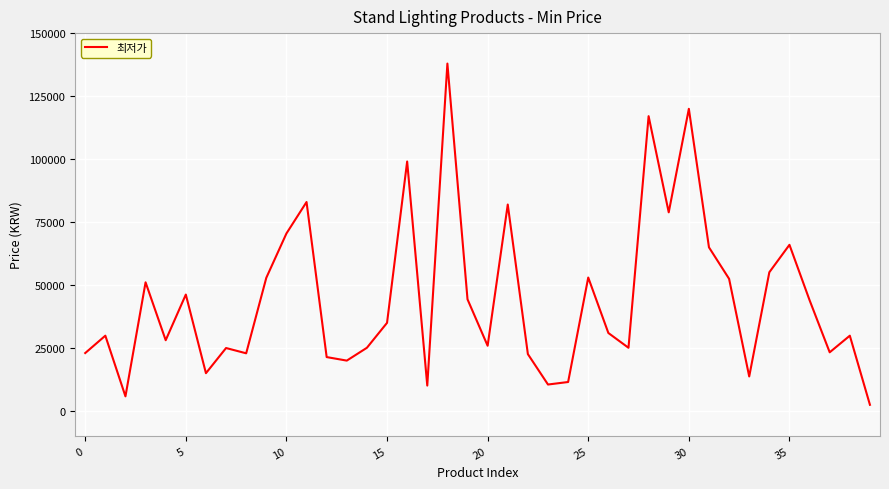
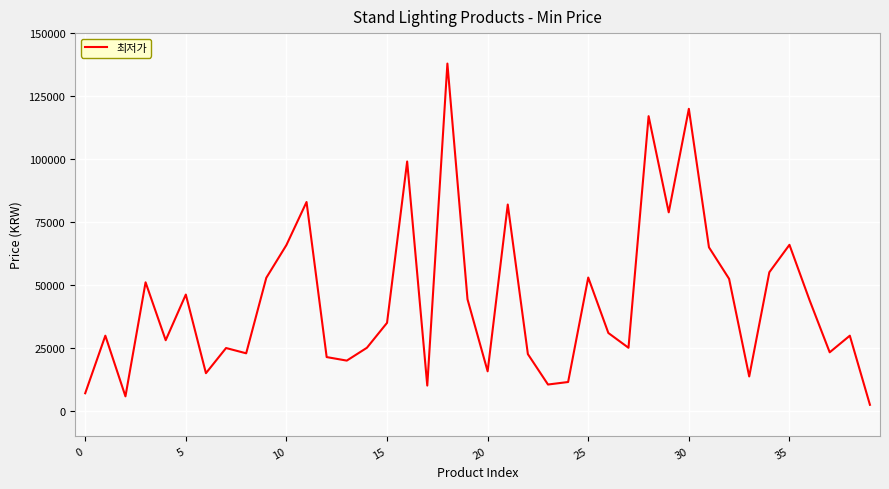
0: 23000 -> 7000
10: 70000 -> 66000
20: 26000 -> 16000
